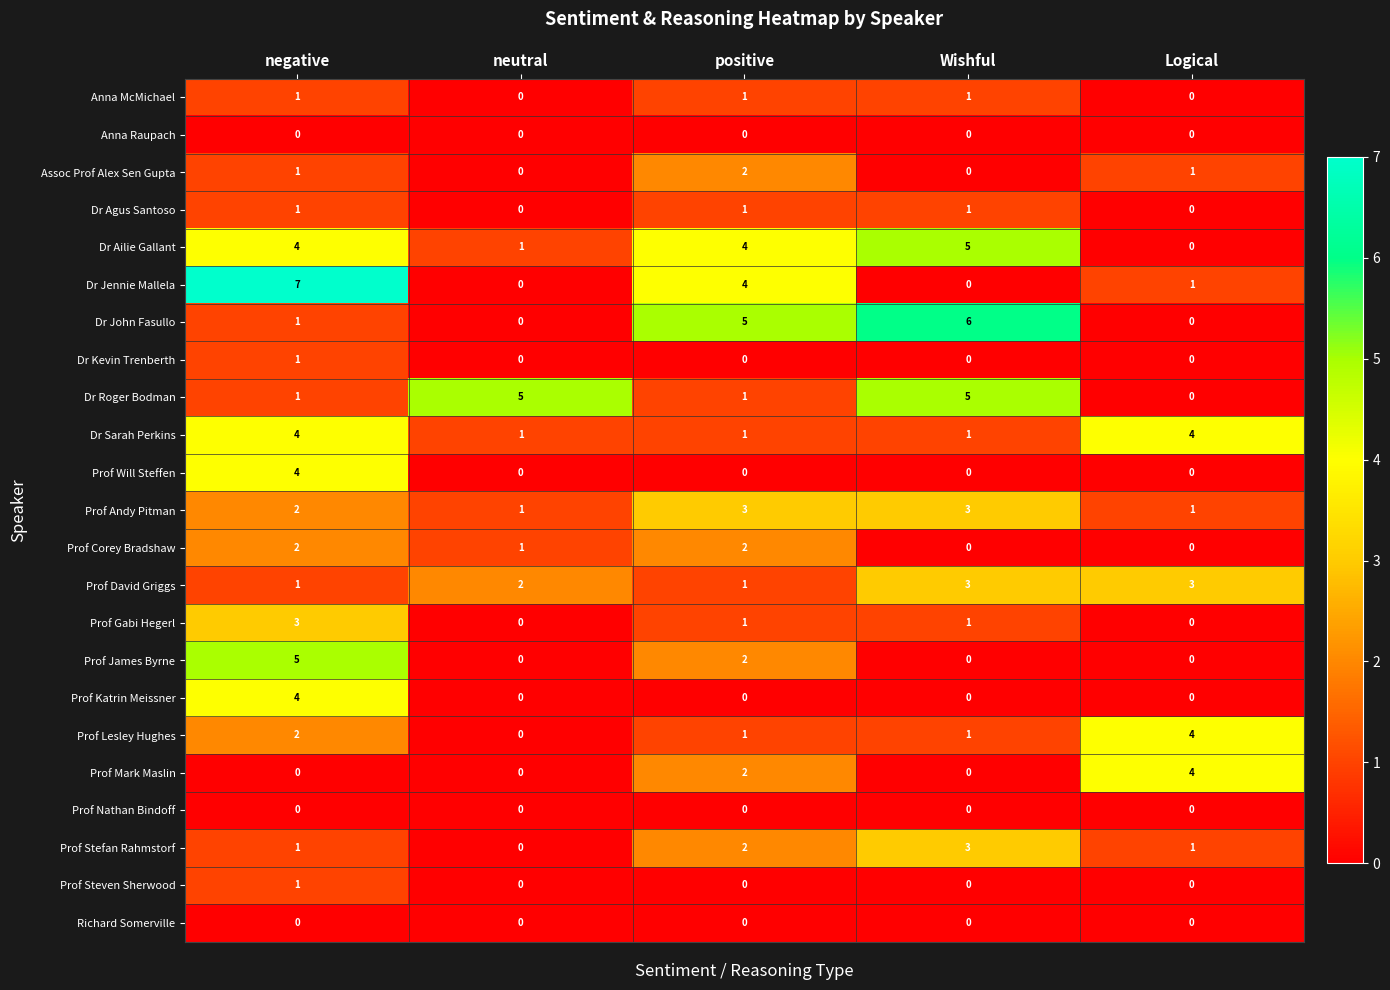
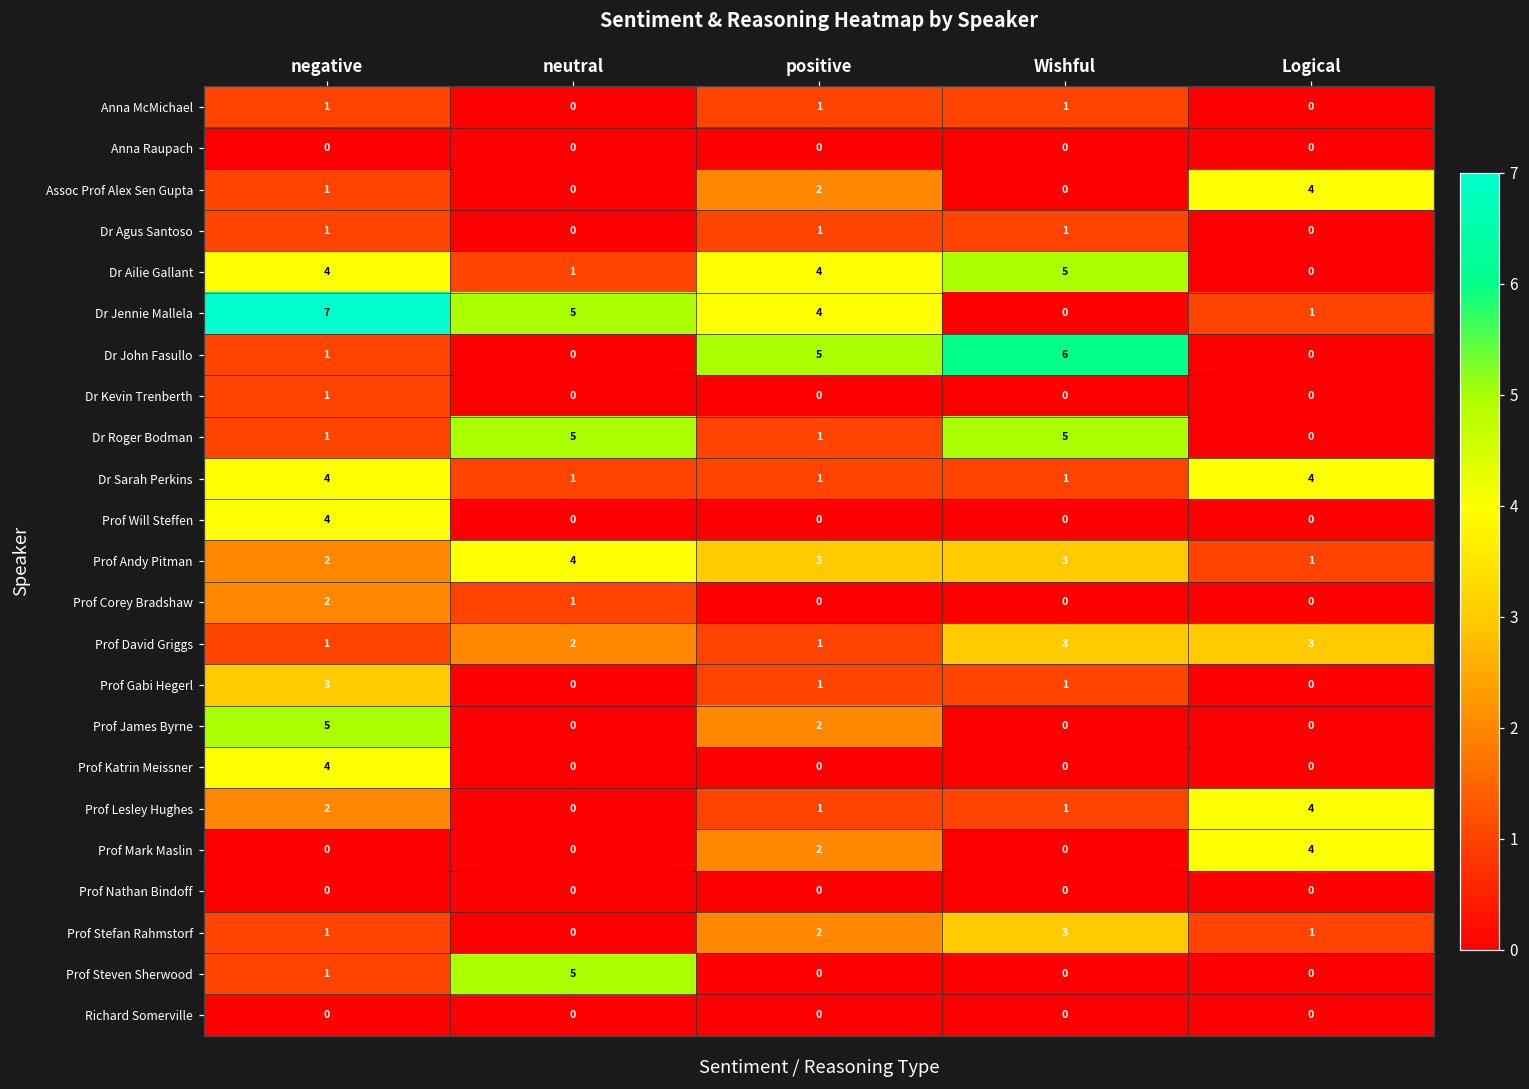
Assoc Prof Alex Sen Gupta, Logical: 1 -> 4
Dr Jennie Mallela, neutral: 0 -> 5
Prof Andy Pitman, neutral: 1 -> 4
Prof Corey Bradshaw, positive: 2 -> 0
Prof Steven Sherwood, neutral: 0 -> 5
